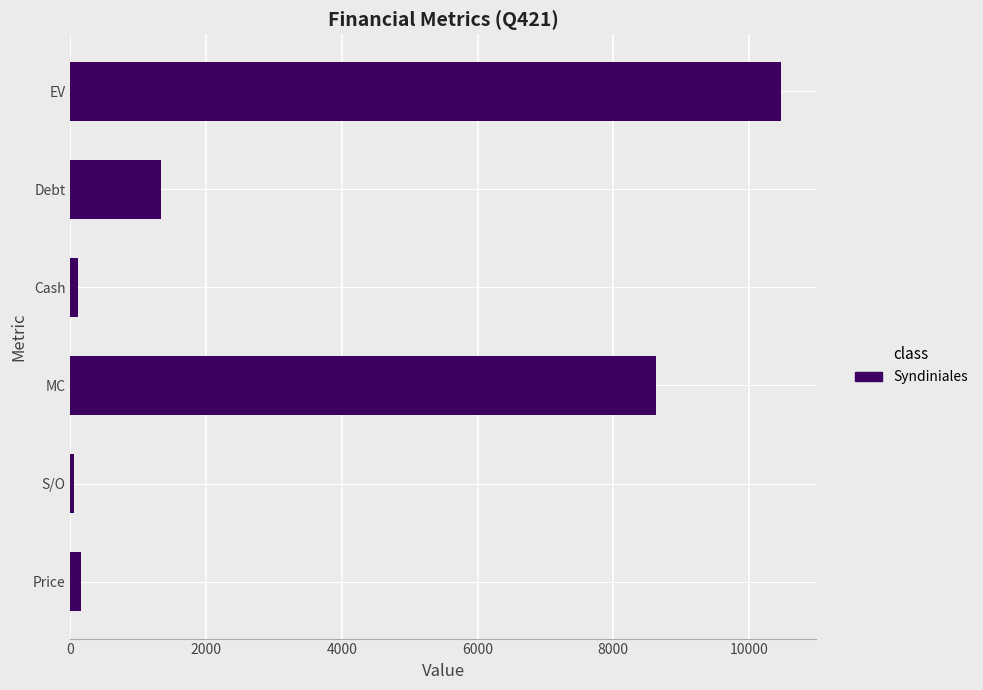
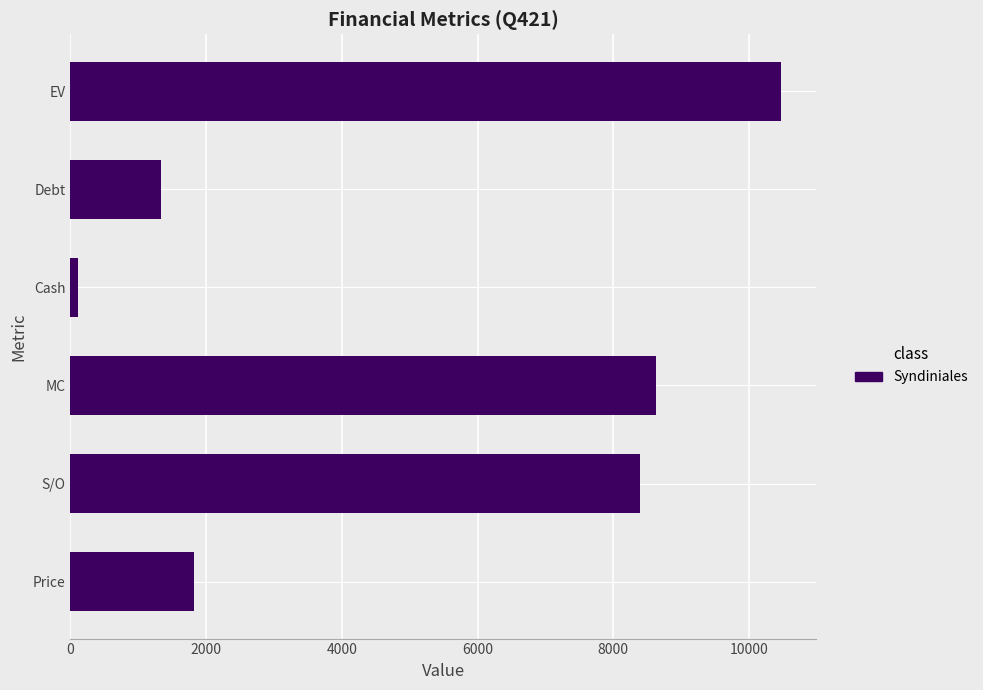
S/O: 100 -> 8400
Price: 200 -> 1800
